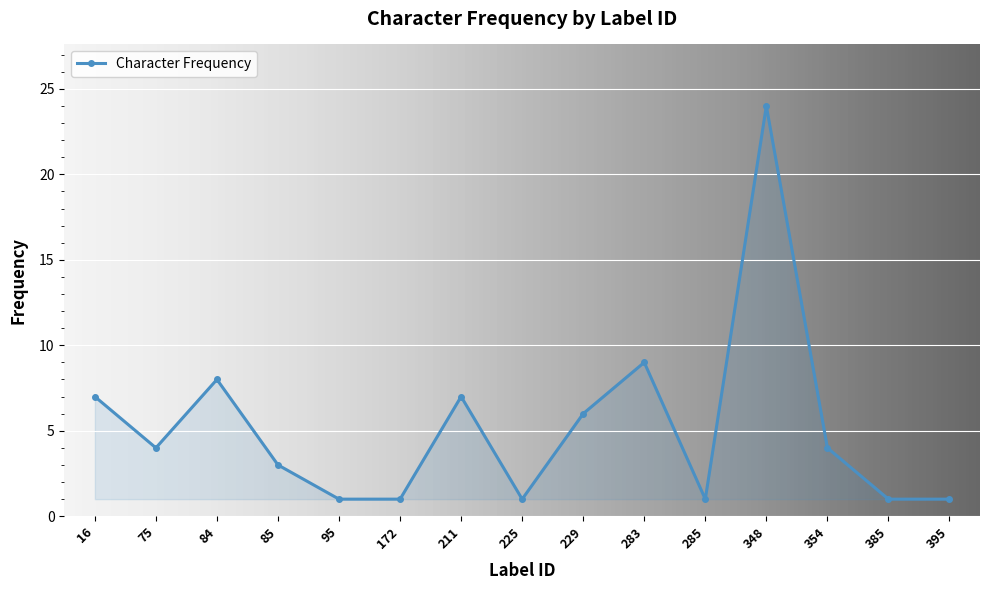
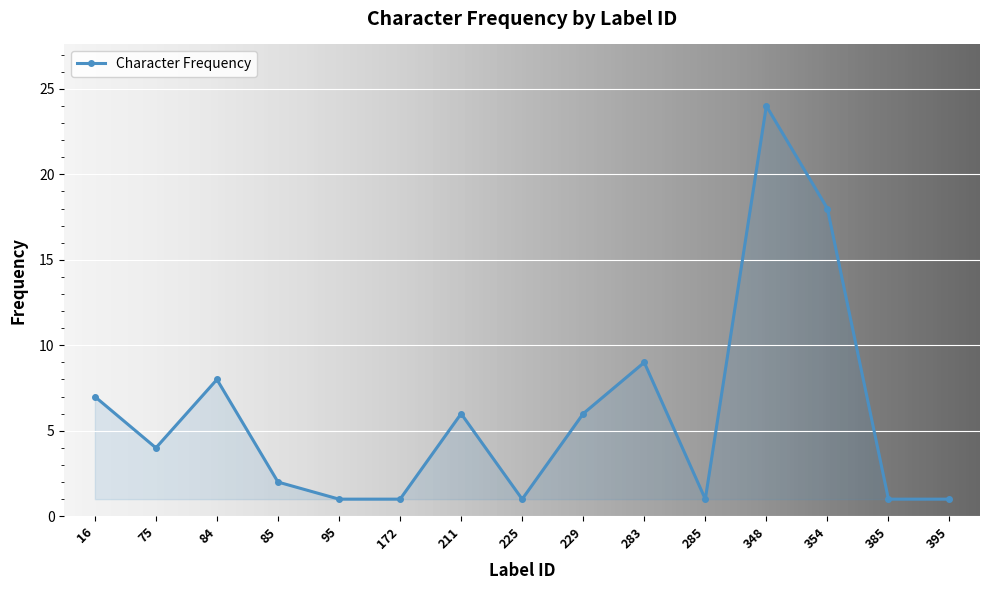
85: 3 -> 2
211: 7 -> 6
354: 4 -> 18
